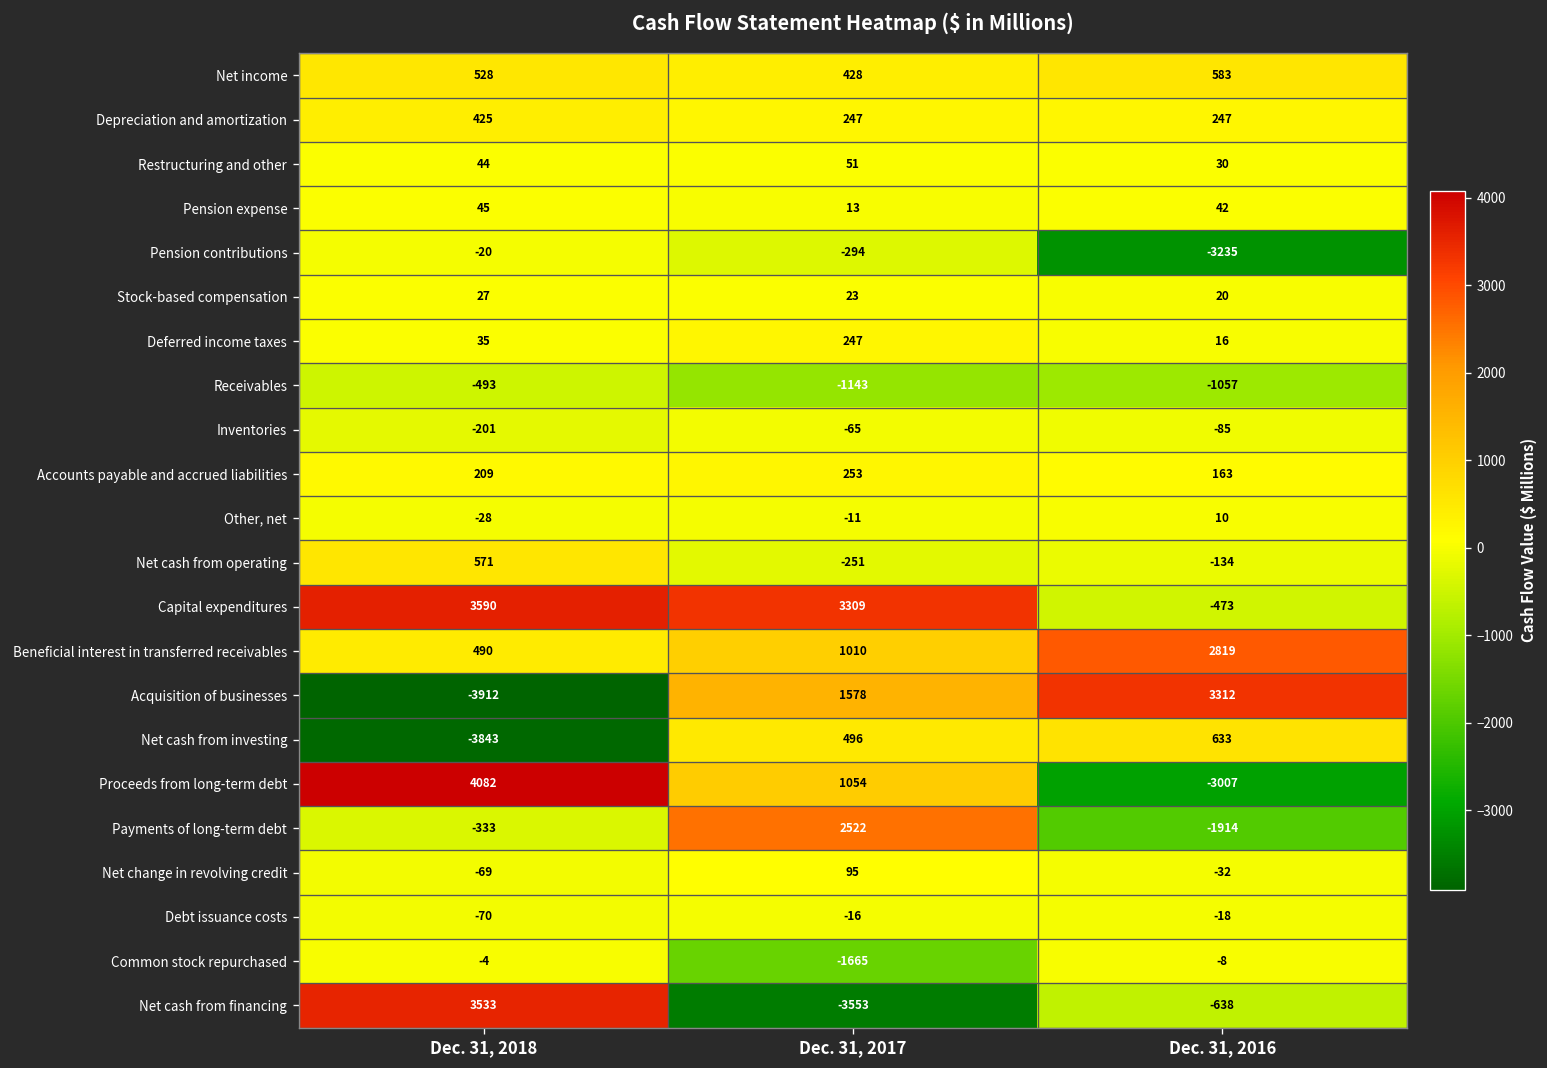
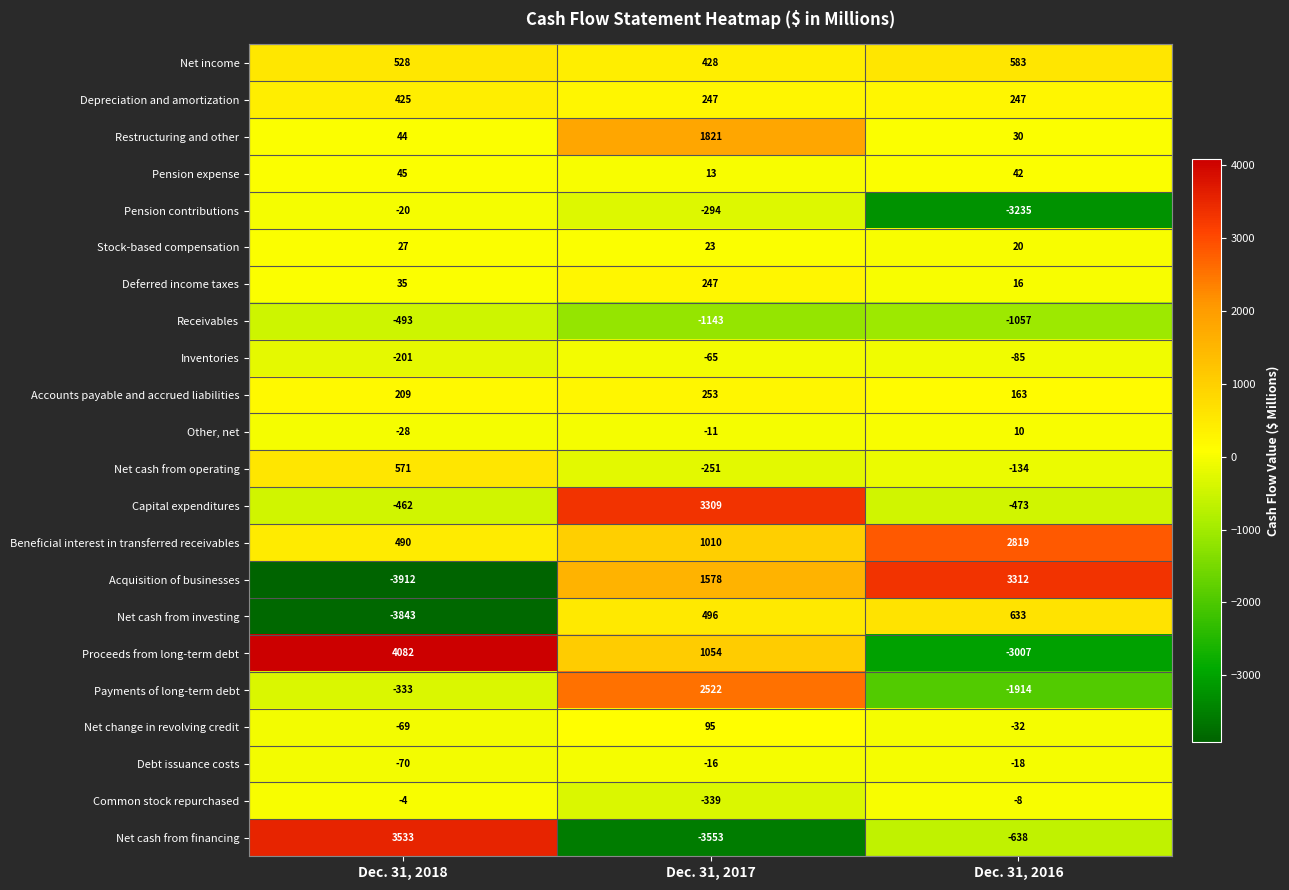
Restructuring and other, Dec. 31, 2017: 51 -> 1821
Capital expenditures, Dec. 31, 2018: 3590 -> -462
Common stock repurchased, Dec. 31, 2017: -1665 -> -339
